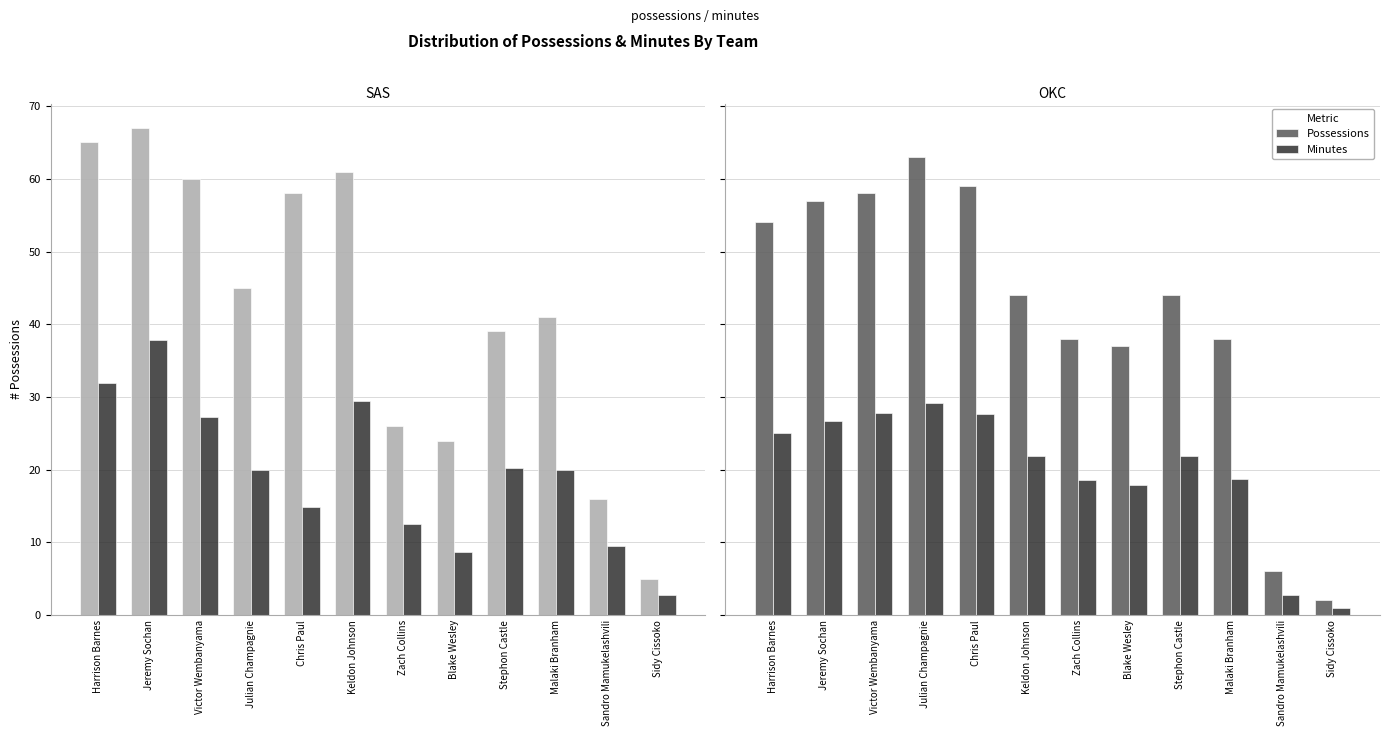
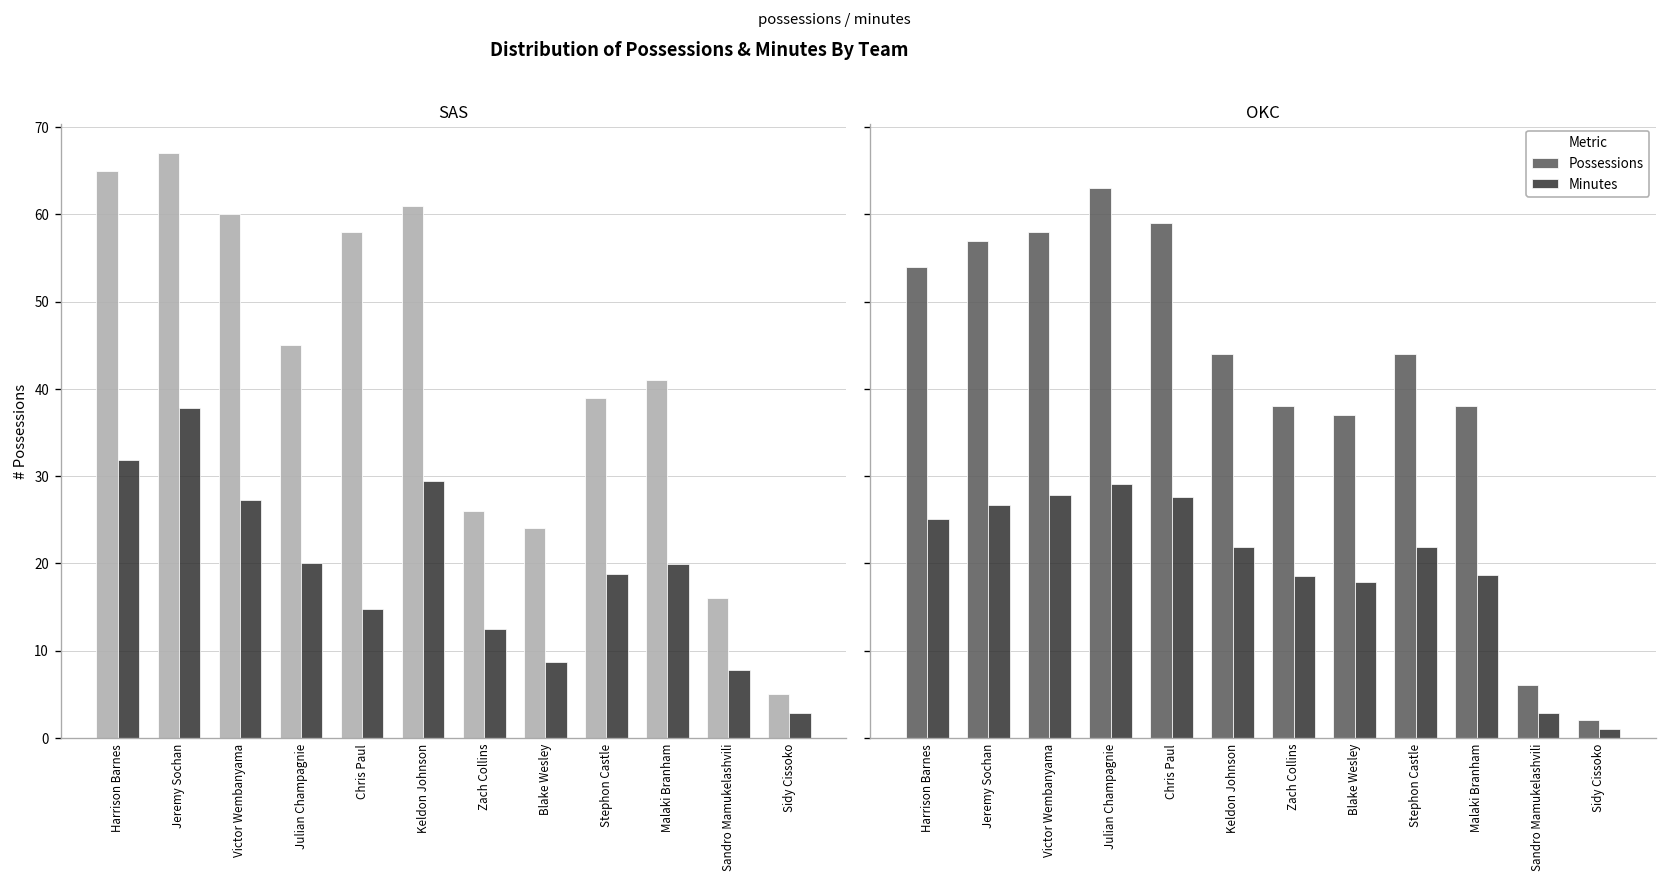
SAS, Minutes, Stephon Castle: 20 -> 19
SAS, Minutes, Sandro Mamukelashvili: 10 -> 8
